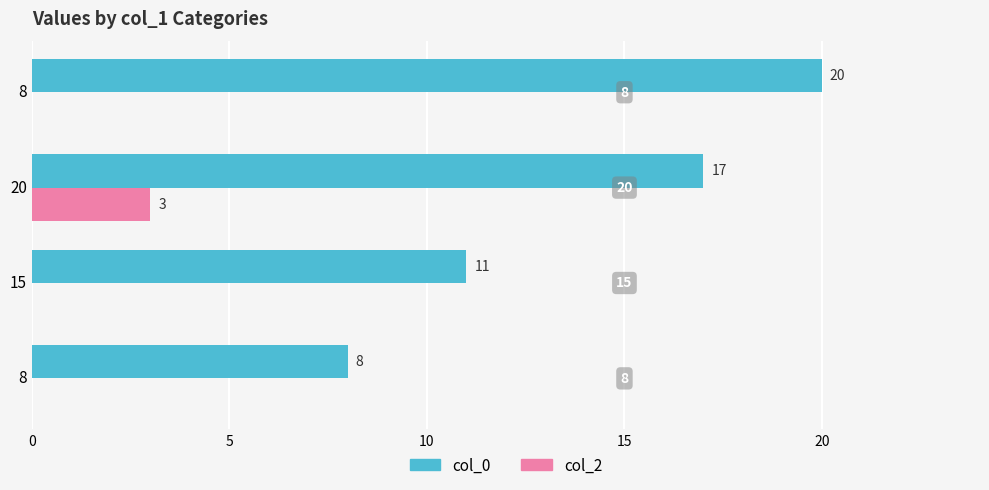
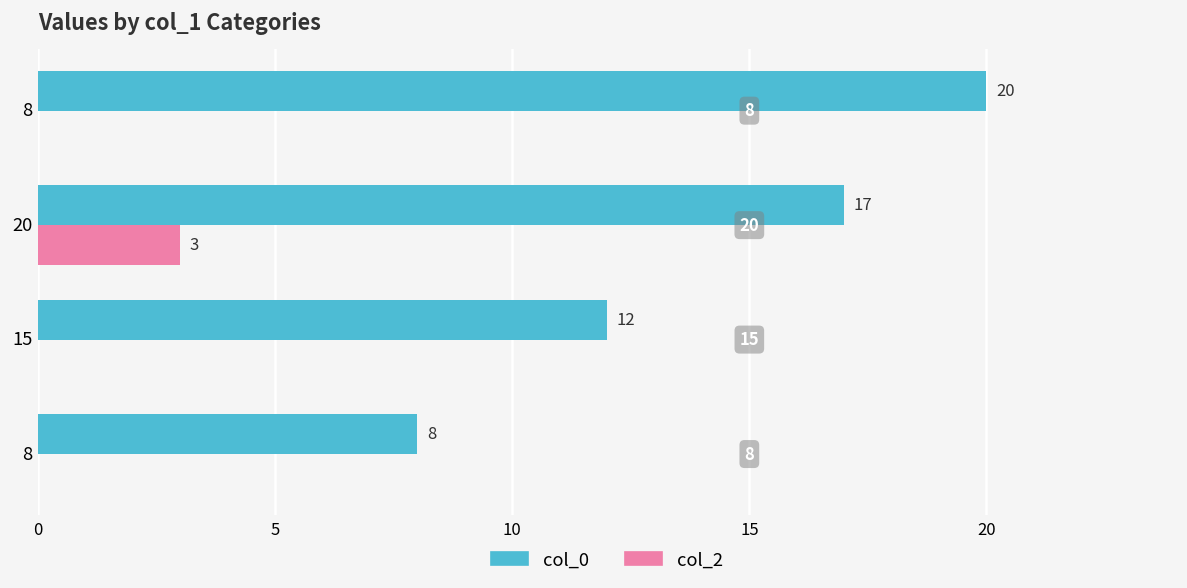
col_0, 15: 11 -> 12
